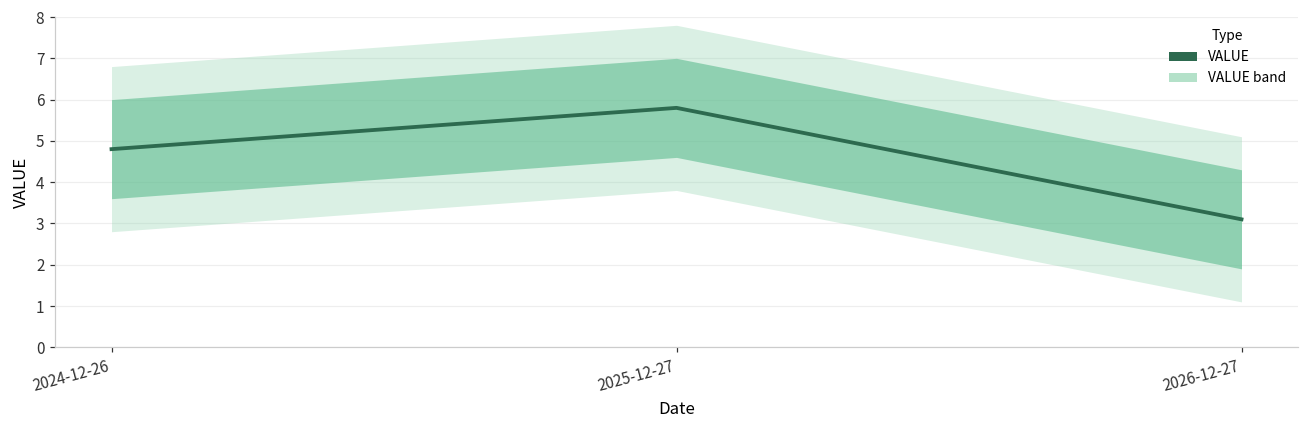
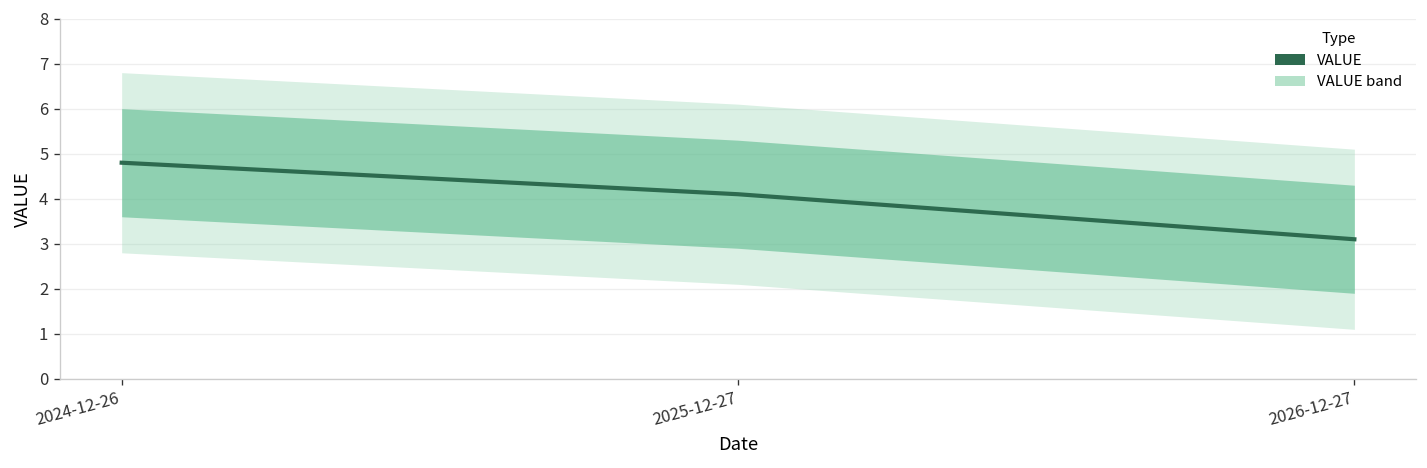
VALUE, 2025-12-27: 5.8 -> 4.1
